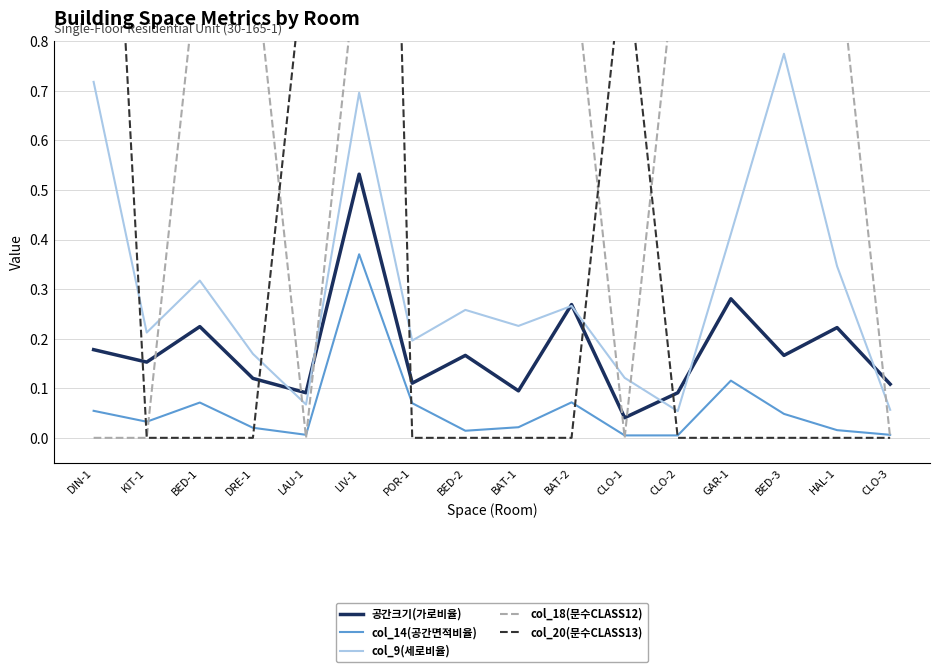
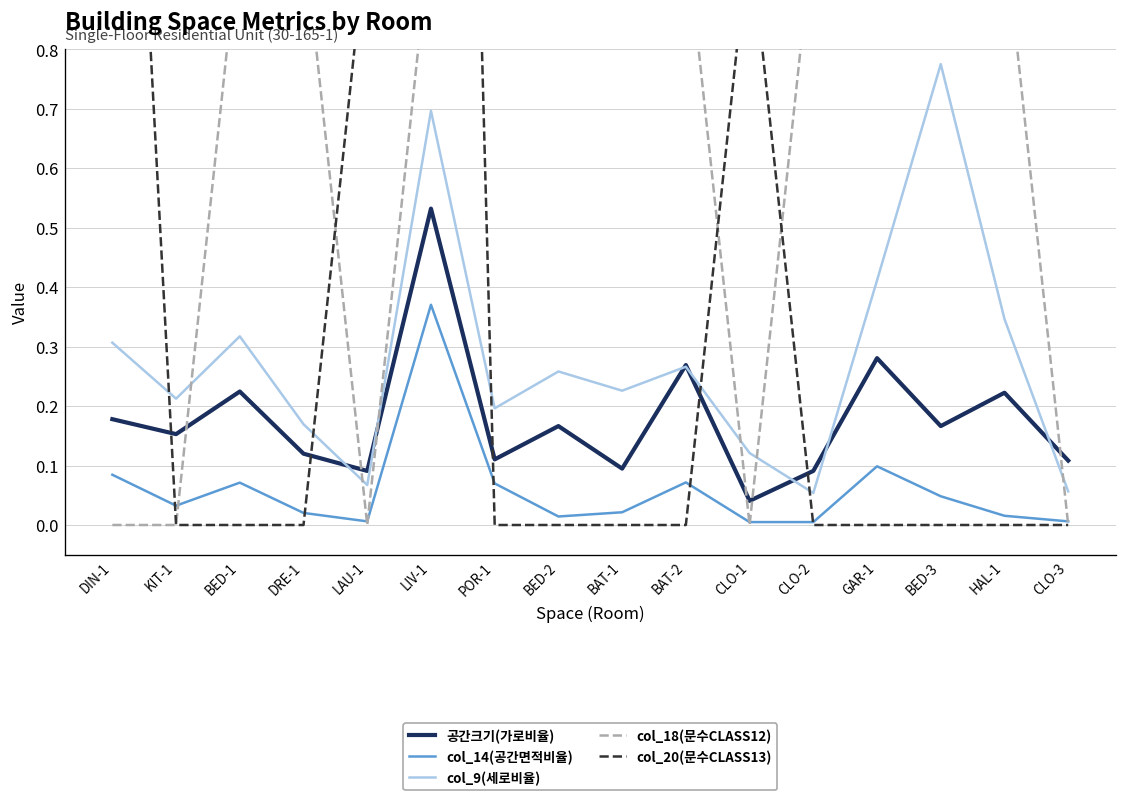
col_14(공간면적비율), DIN-1: 0.05 -> 0.08
col_9(세로비율), DIN-1: 0.72 -> 0.31
col_14(공간면적비율), GAR-1: 0.12 -> 0.10
